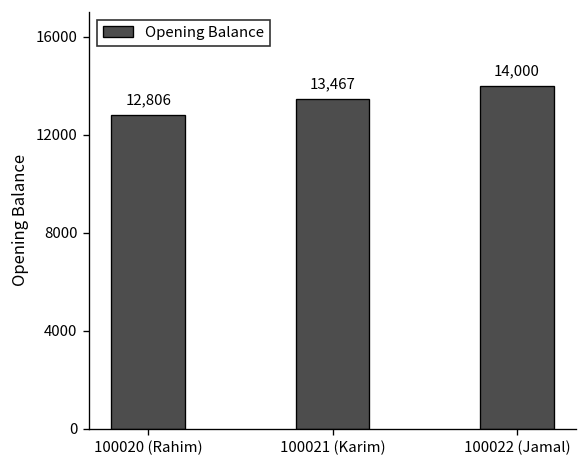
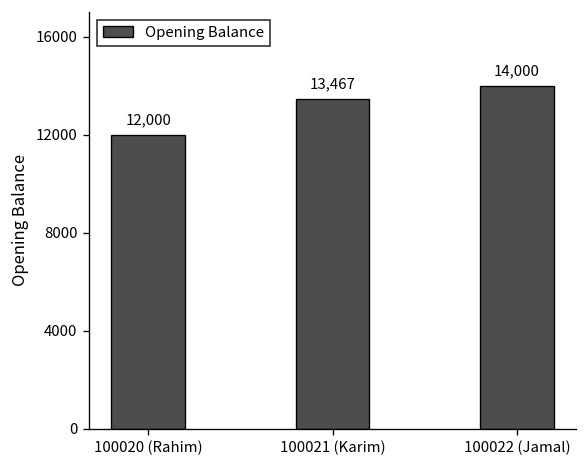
100020 (Rahim): 12,806 -> 12,000
